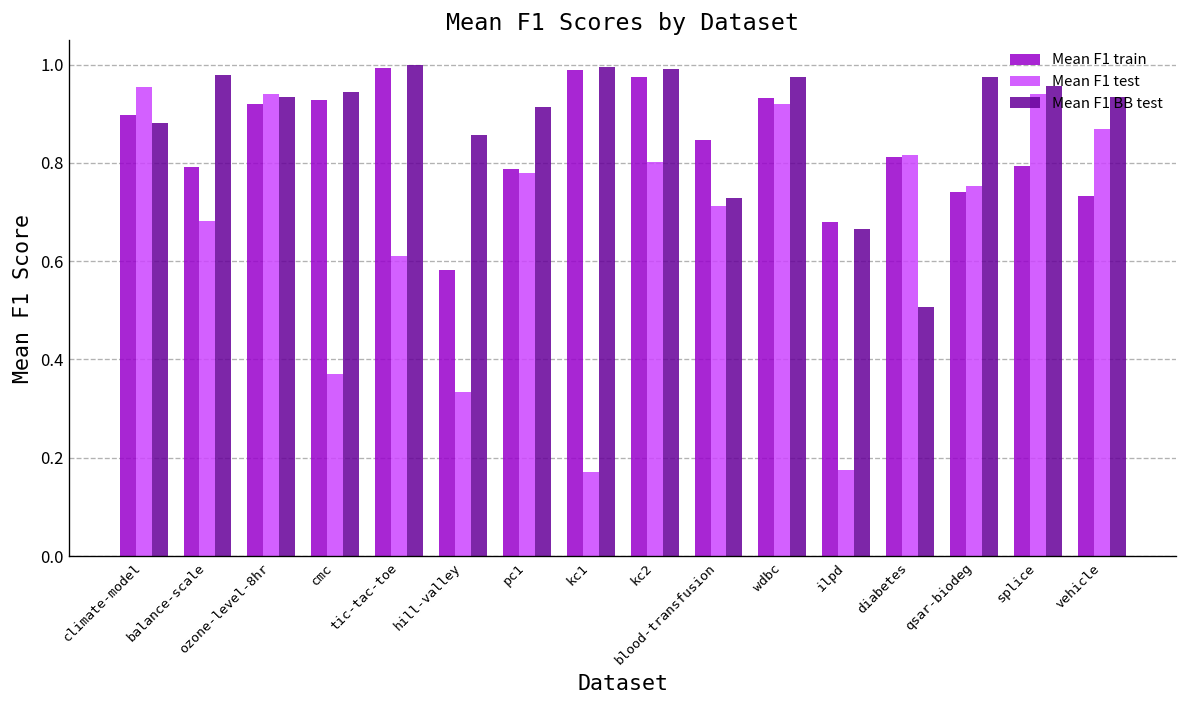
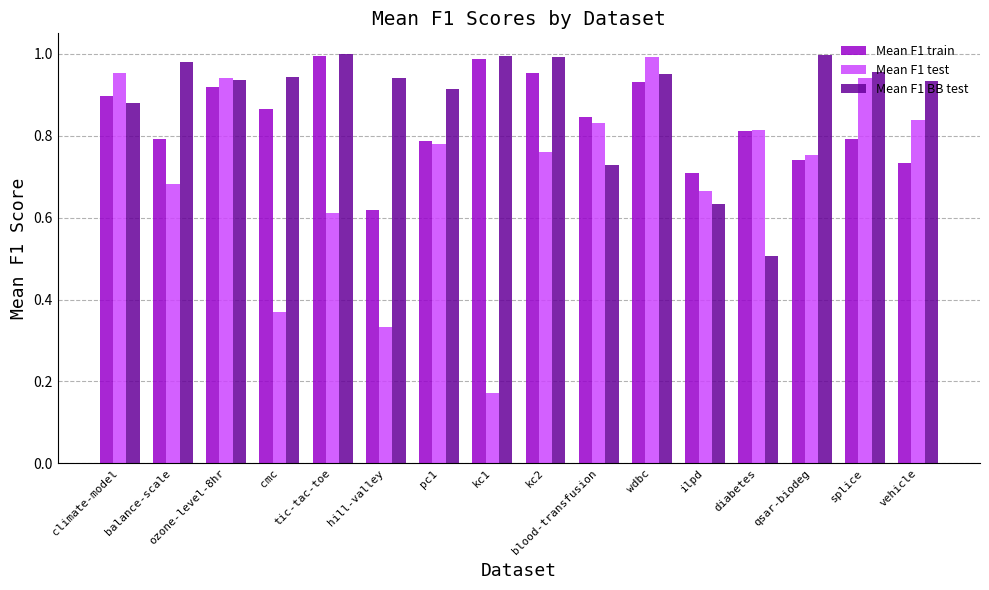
Mean F1 train, cmc: 0.93 -> 0.87
Mean F1 train, hill-valley: 0.58 -> 0.62
Mean F1 BB test, hill-valley: 0.86 -> 0.94
Mean F1 train, kc2: 0.98 -> 0.95
Mean F1 test, kc2: 0.80 -> 0.76
Mean F1 test, blood-transfusion: 0.71 -> 0.83
Mean F1 test, wdbc: 0.92 -> 0.99
Mean F1 BB test, wdbc: 0.97 -> 0.95
Mean F1 train, ilpd: 0.68 -> 0.71
Mean F1 test, ilpd: 0.18 -> 0.67
Mean F1 BB test, ilpd: 0.67 -> 0.63
Mean F1 BB test, qsar-biodeg: 0.97 -> 1.00
Mean F1 test, vehicle: 0.87 -> 0.84
